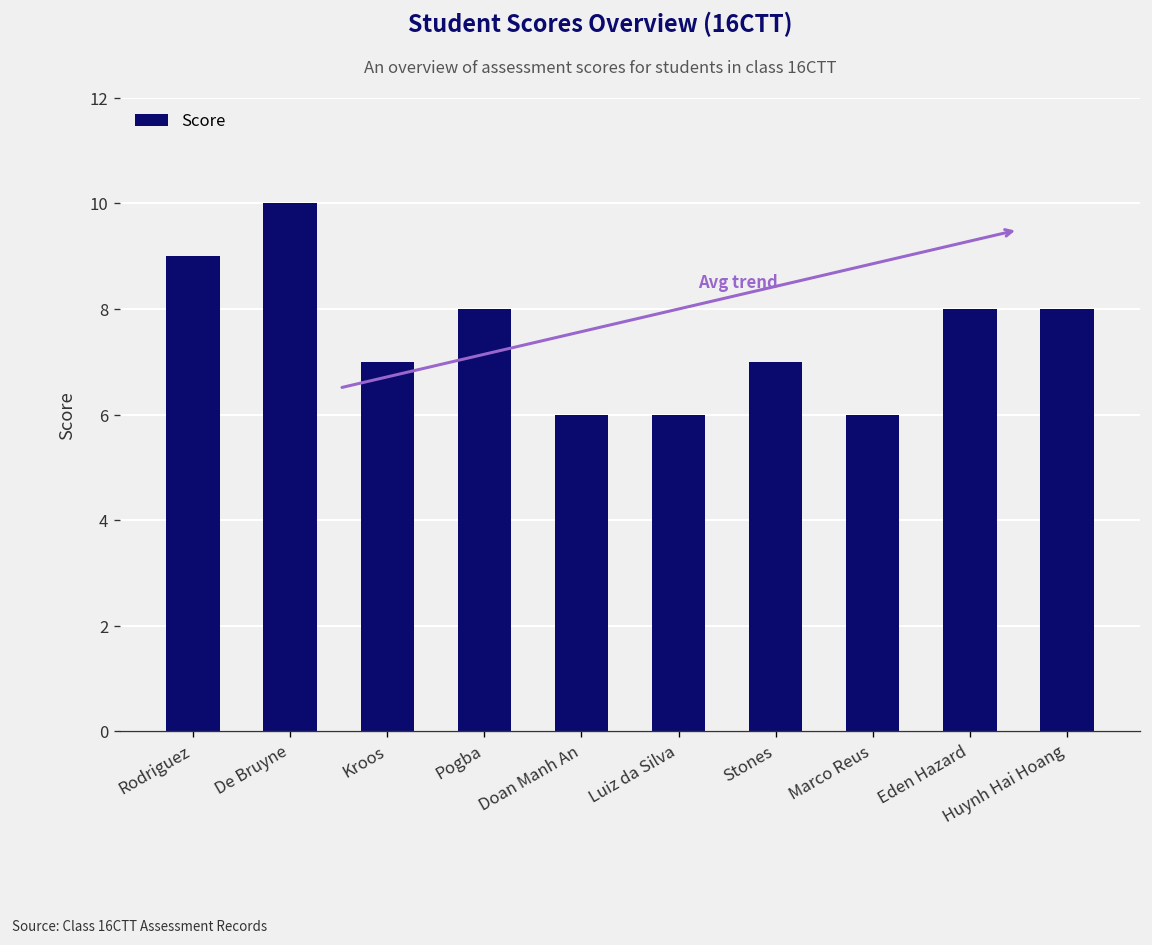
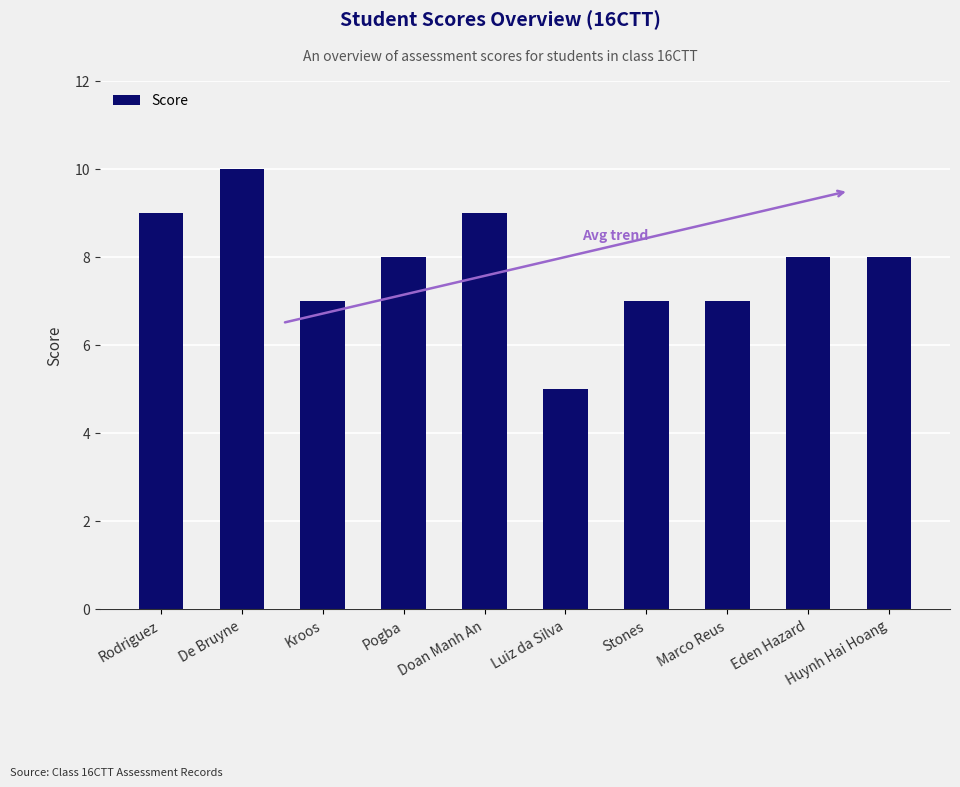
Doan Manh An: 6 -> 9
Luiz da Silva: 6 -> 5
Marco Reus: 6 -> 7
